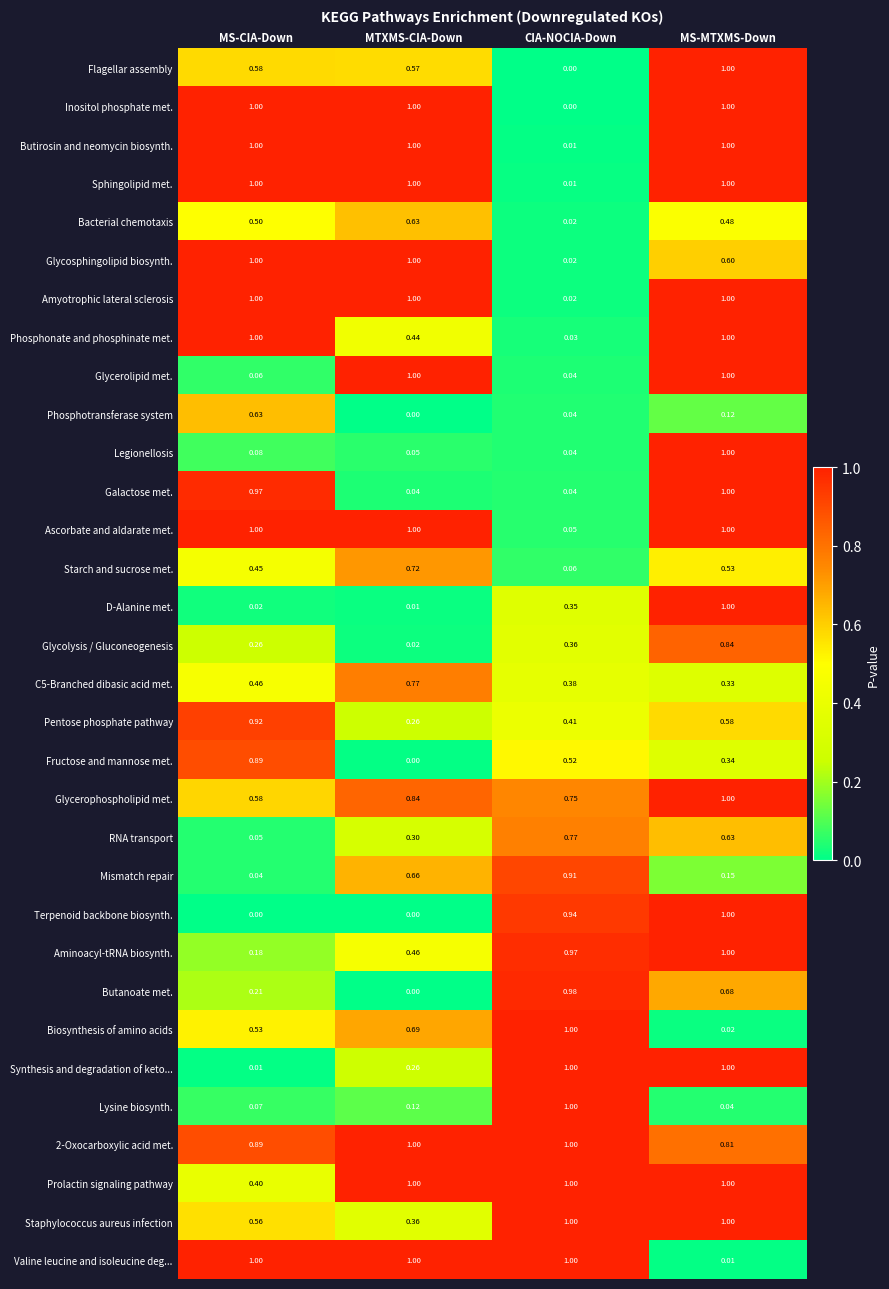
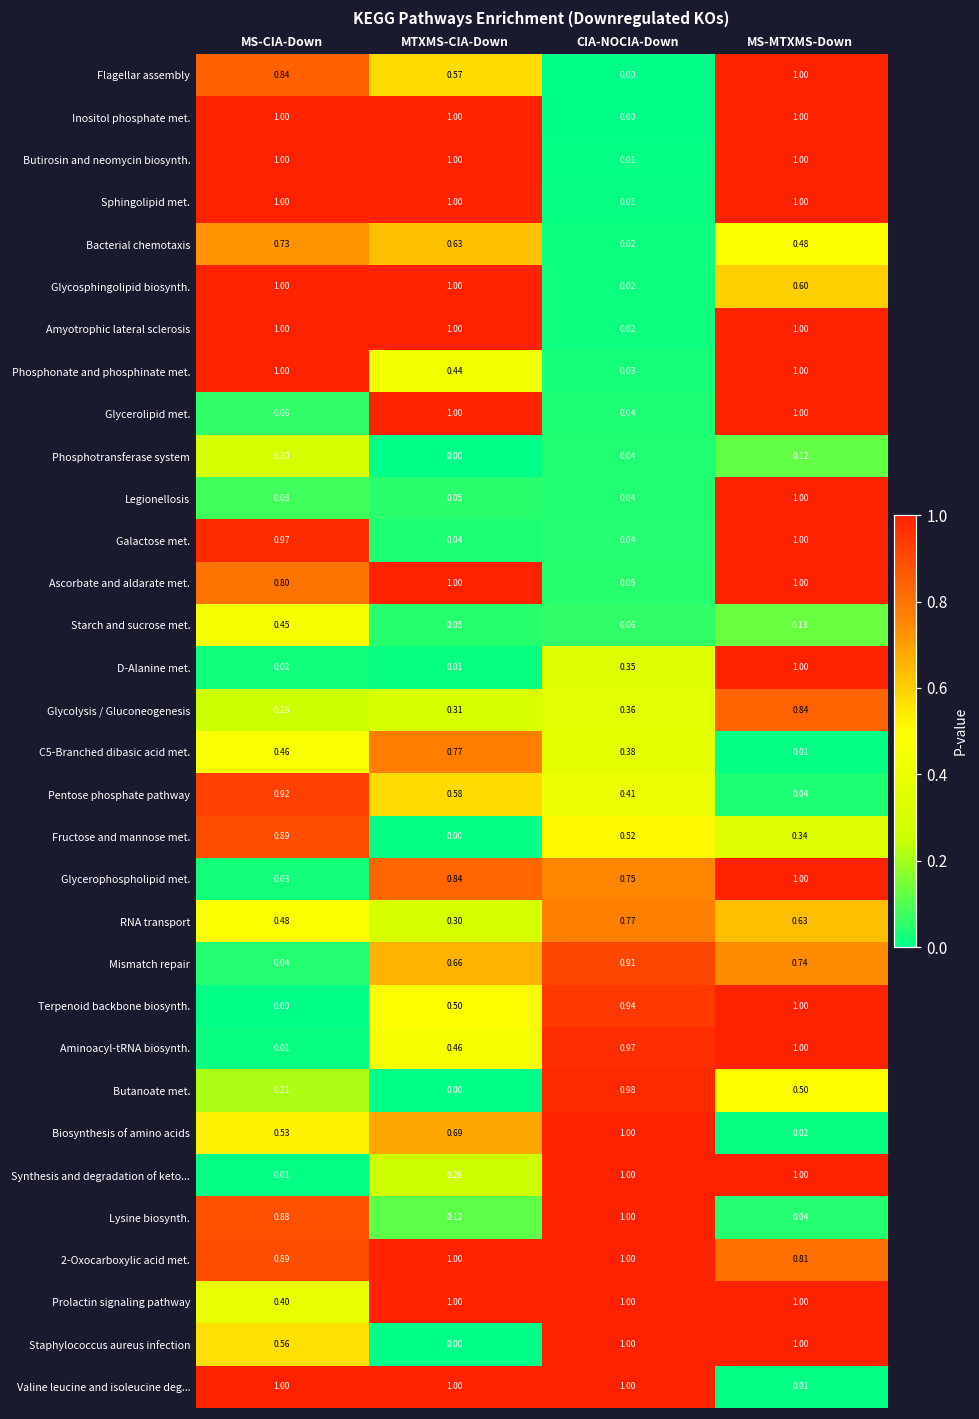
Flagellar assembly, MS-CIA-Down: 0.58 -> 0.84
Bacterial chemotaxis, MS-CIA-Down: 0.50 -> 0.73
Phosphotransferase system, MS-CIA-Down: 0.63 -> 0.30
Ascorbate and aldarate met., MS-CIA-Down: 1.00 -> 0.80
Starch and sucrose met., MTXMS-CIA-Down: 0.72 -> 0.05
Starch and sucrose met., MS-MTXMS-Down: 0.53 -> 0.13
Glycolysis / Gluconeogenesis, MTXMS-CIA-Down: 0.02 -> 0.31
C5-Branched dibasic acid met., MS-MTXMS-Down: 0.33 -> 0.01
Pentose phosphate pathway, MTXMS-CIA-Down: 0.26 -> 0.58
Pentose phosphate pathway, MS-MTXMS-Down: 0.58 -> 0.04
Glycerophospholipid met., MS-CIA-Down: 0.58 -> 0.03
RNA transport, MS-CIA-Down: 0.05 -> 0.48
Mismatch repair, MS-MTXMS-Down: 0.15 -> 0.74
Terpenoid backbone biosynth., MTXMS-CIA-Down: 0.00 -> 0.50
Aminoacyl-tRNA biosynth., MS-CIA-Down: 0.18 -> 0.01
Butanoate met., MS-MTXMS-Down: 0.68 -> 0.50
Lysine biosynth., MS-CIA-Down: 0.07 -> 0.88
Staphylococcus aureus infection, MTXMS-CIA-Down: 0.36 -> 0.00
